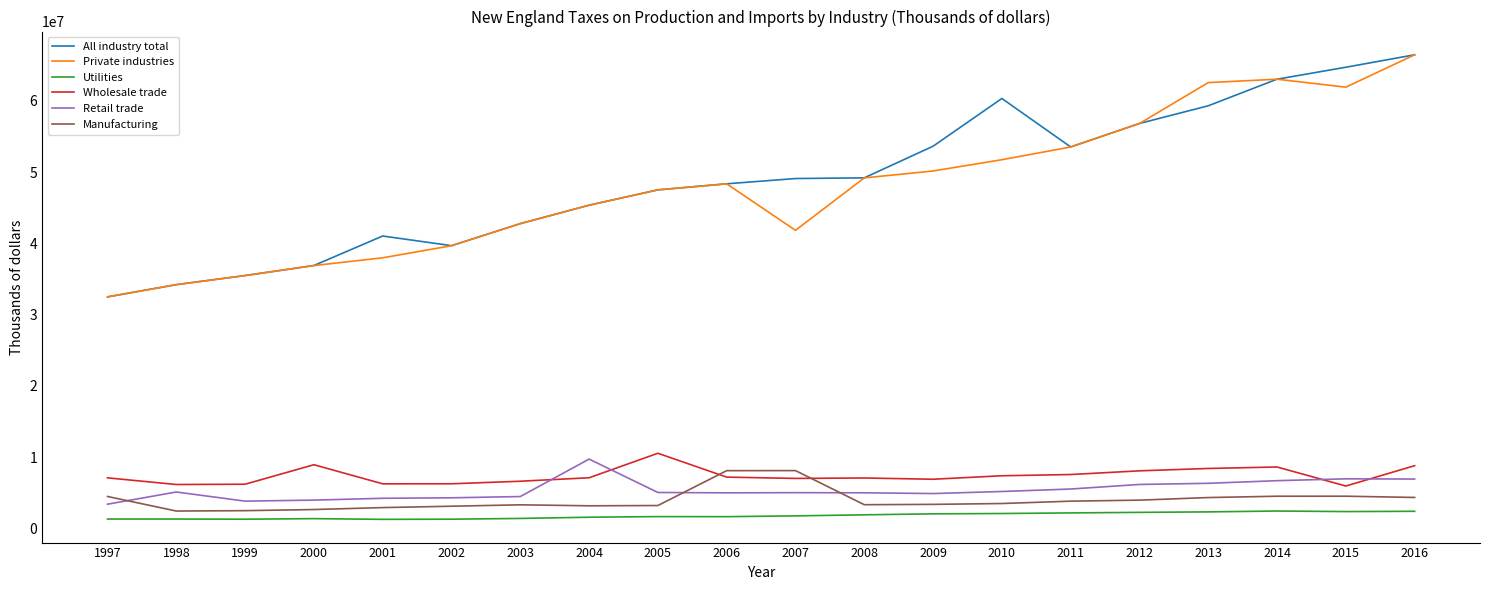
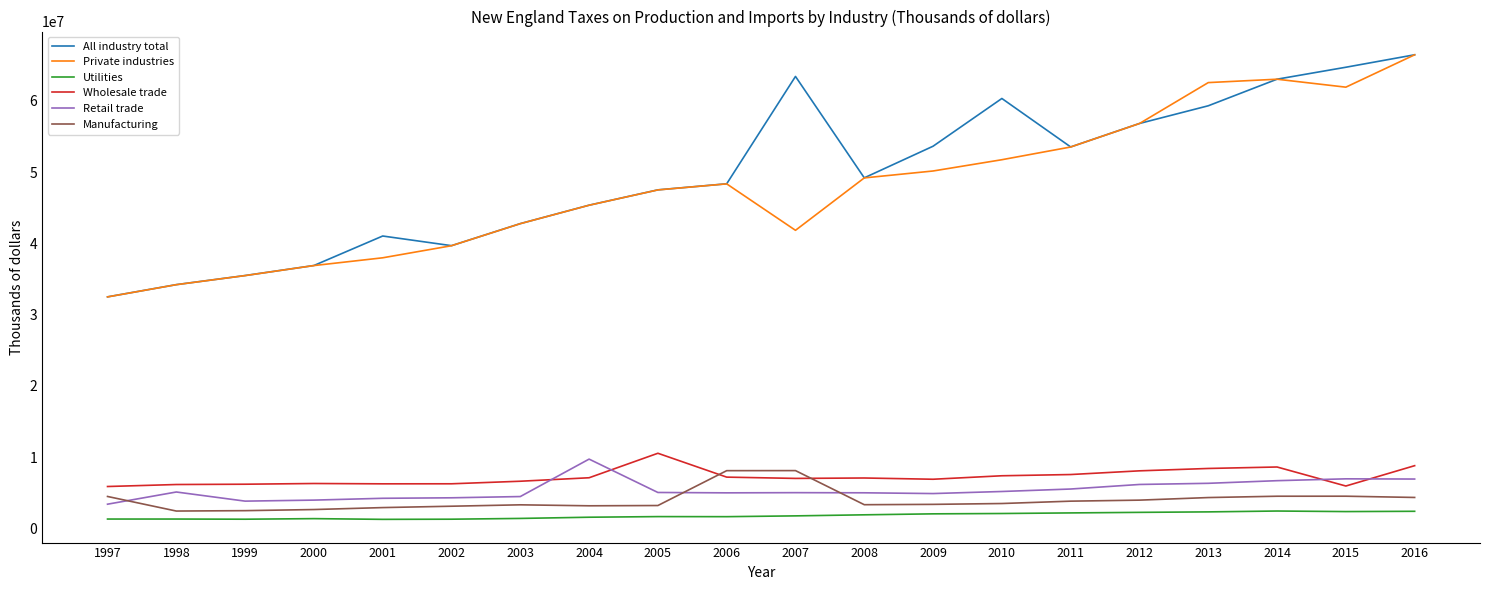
Wholesale trade, 1997: 7000000 -> 6000000
Wholesale trade, 2000: 9000000 -> 6000000
All industry total, 2007: 49000000 -> 63000000
